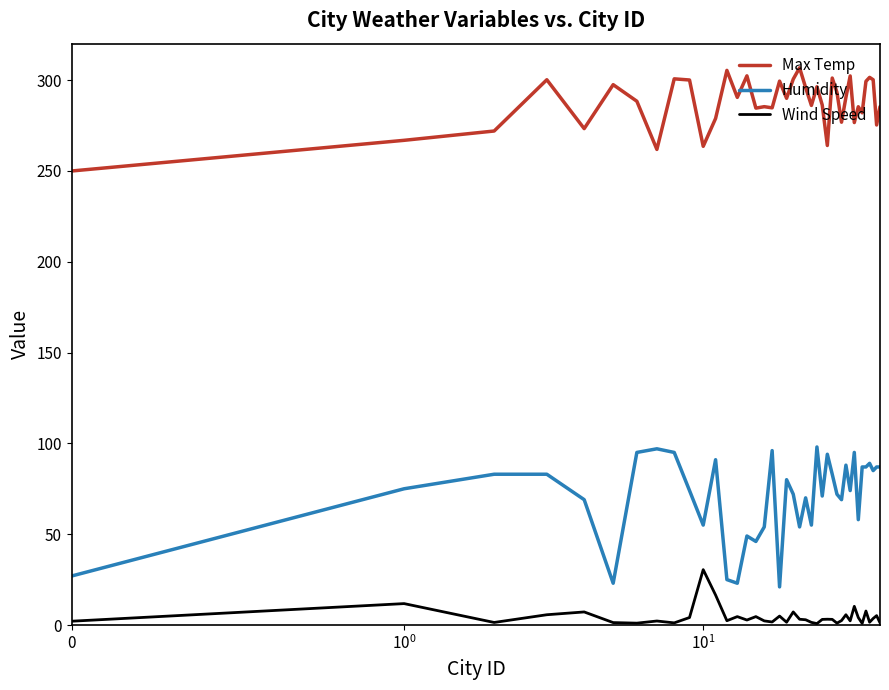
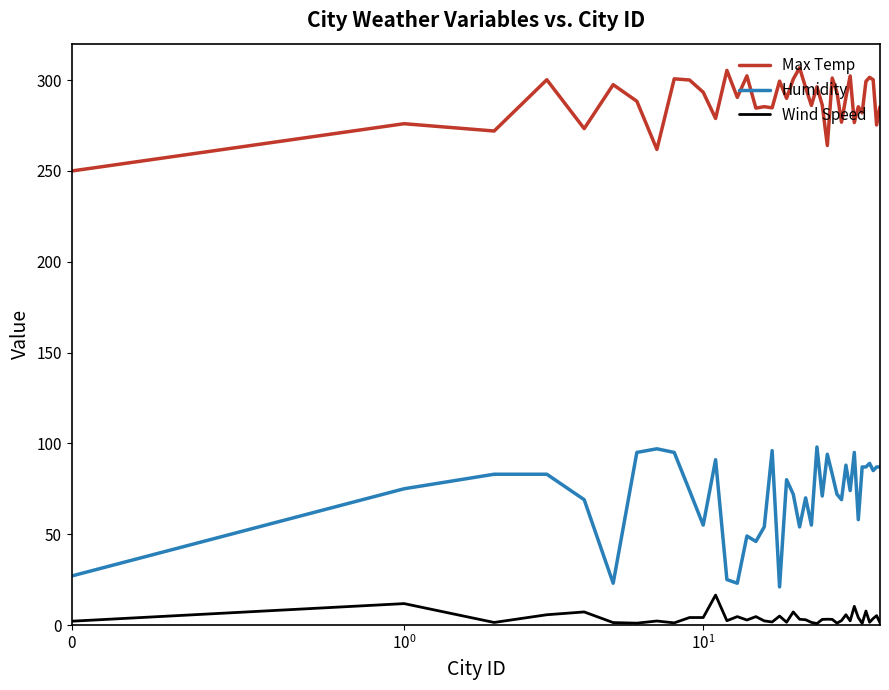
Max Temp, 10^0: 267 -> 276
Max Temp, 10^1: 264 -> 293
Wind Speed, 10^1: 30 -> 4
